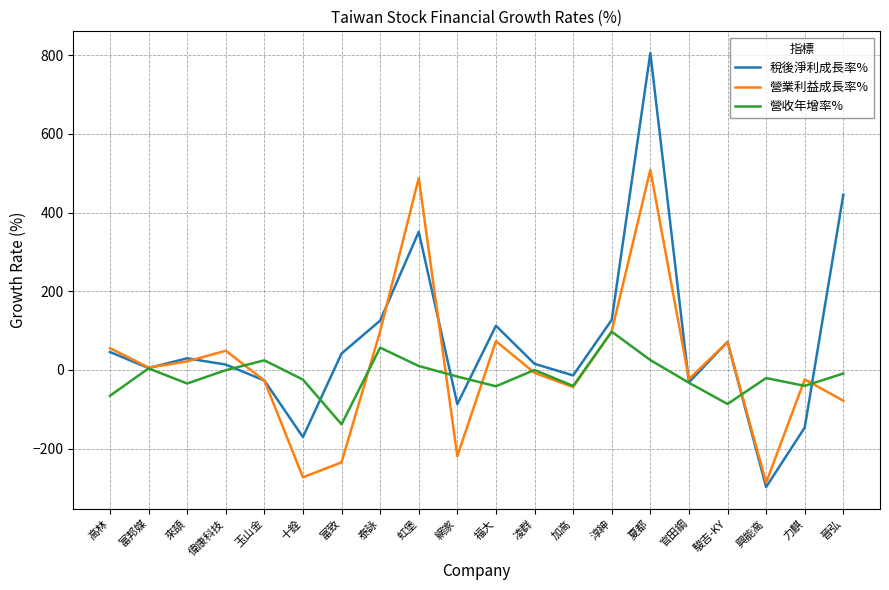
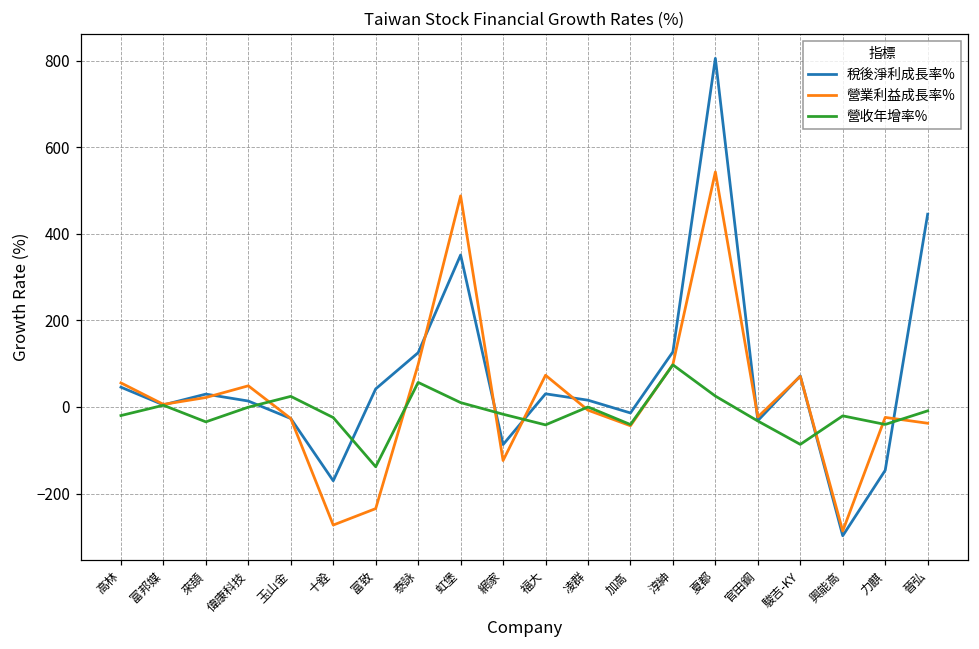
營收年增率%, 高林: -70 -> -20
營業利益成長率%, 網家: -220 -> -120
稅後淨利成長率%, 福大: 110 -> 30
營業利益成長率%, 夏都: 510 -> 540
營業利益成長率%, 晉弘: -80 -> -40
